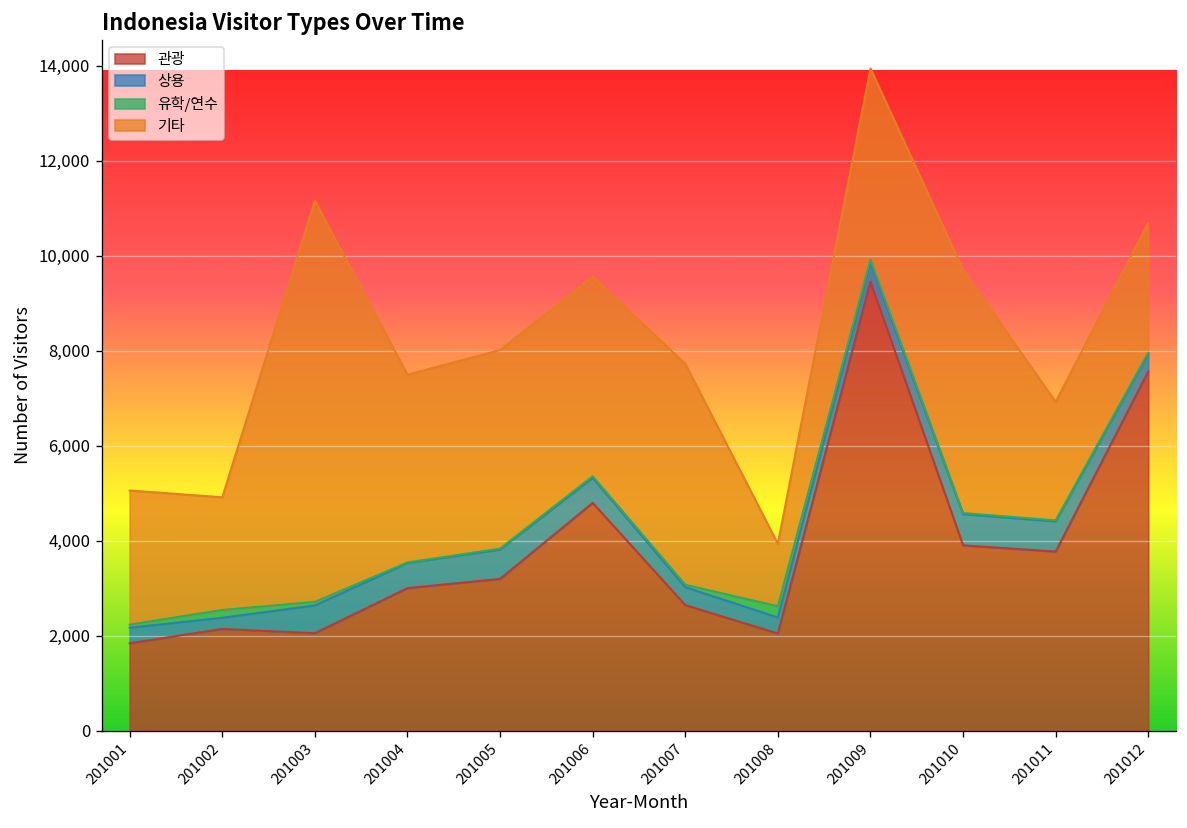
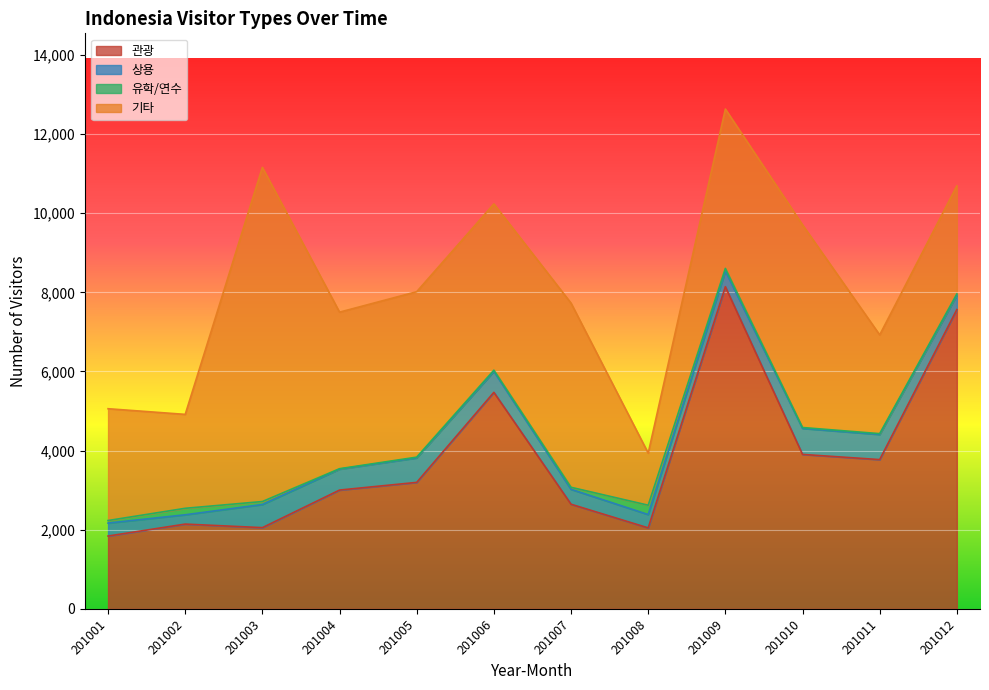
관광, 201006: 4,800 -> 5,500
관광, 201009: 9,500 -> 8,100
